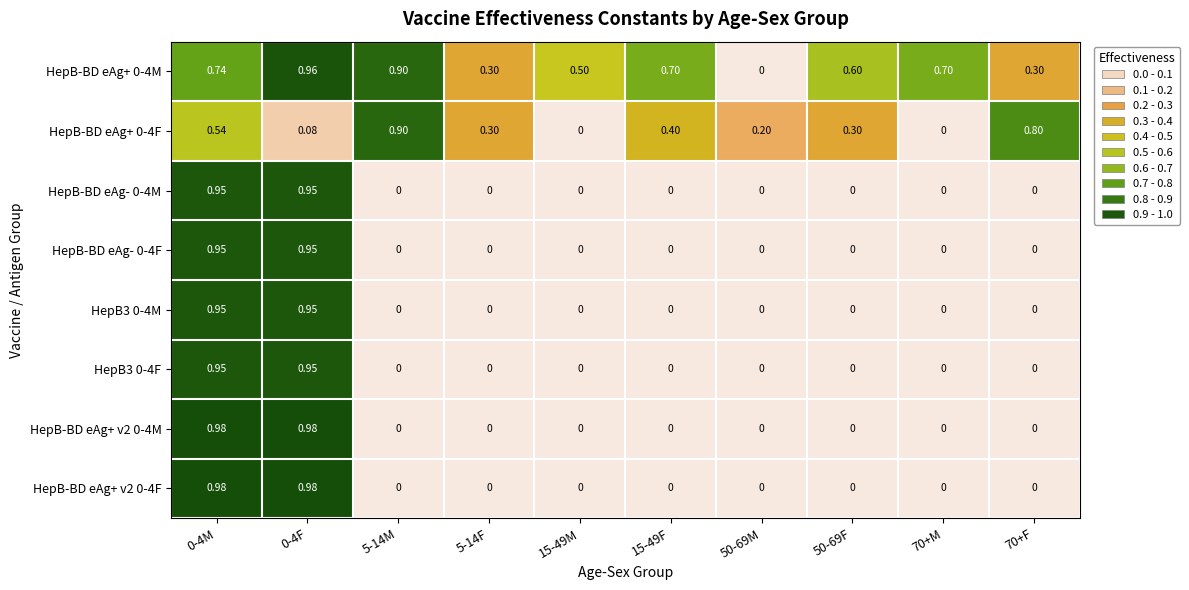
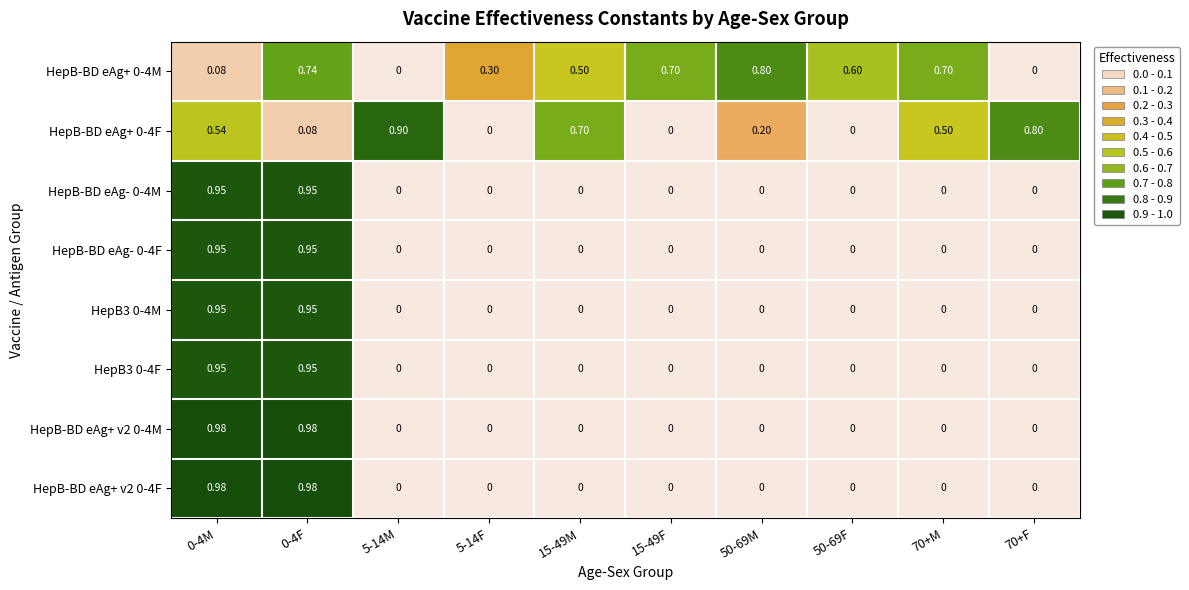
HepB-BD eAg+ 0-4M, 0-4M: 0.74 -> 0.08
HepB-BD eAg+ 0-4M, 0-4F: 0.96 -> 0.74
HepB-BD eAg+ 0-4M, 5-14M: 0.90 -> 0
HepB-BD eAg+ 0-4M, 50-69M: 0 -> 0.80
HepB-BD eAg+ 0-4M, 70+F: 0.30 -> 0
HepB-BD eAg+ 0-4F, 5-14F: 0.30 -> 0
HepB-BD eAg+ 0-4F, 15-49M: 0 -> 0.70
HepB-BD eAg+ 0-4F, 15-49F: 0.40 -> 0
HepB-BD eAg+ 0-4F, 50-69F: 0.30 -> 0
HepB-BD eAg+ 0-4F, 70+M: 0 -> 0.50
